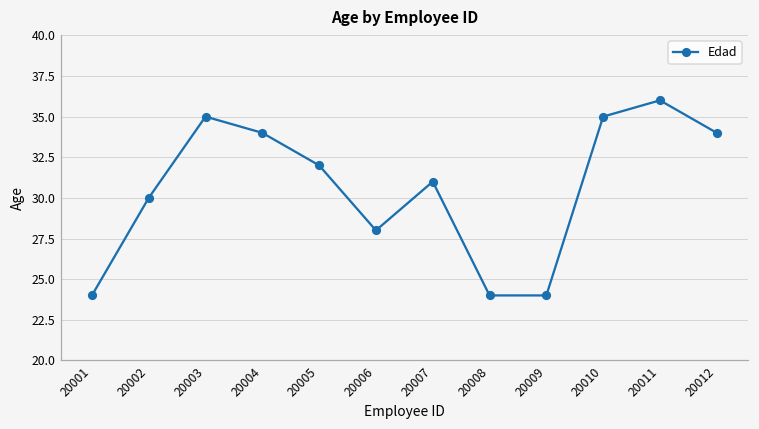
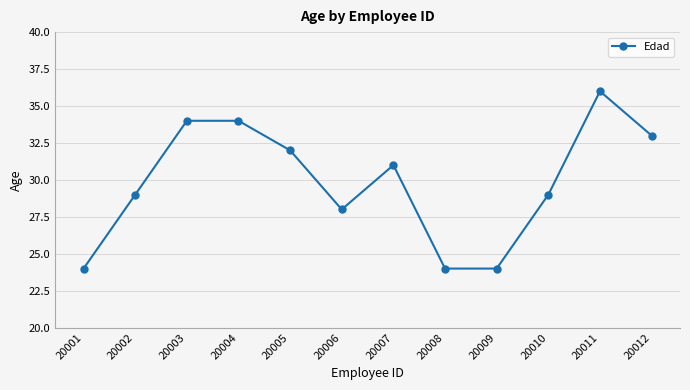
20002: 30 -> 29
20003: 35 -> 34
20010: 35 -> 29
20012: 34 -> 33
